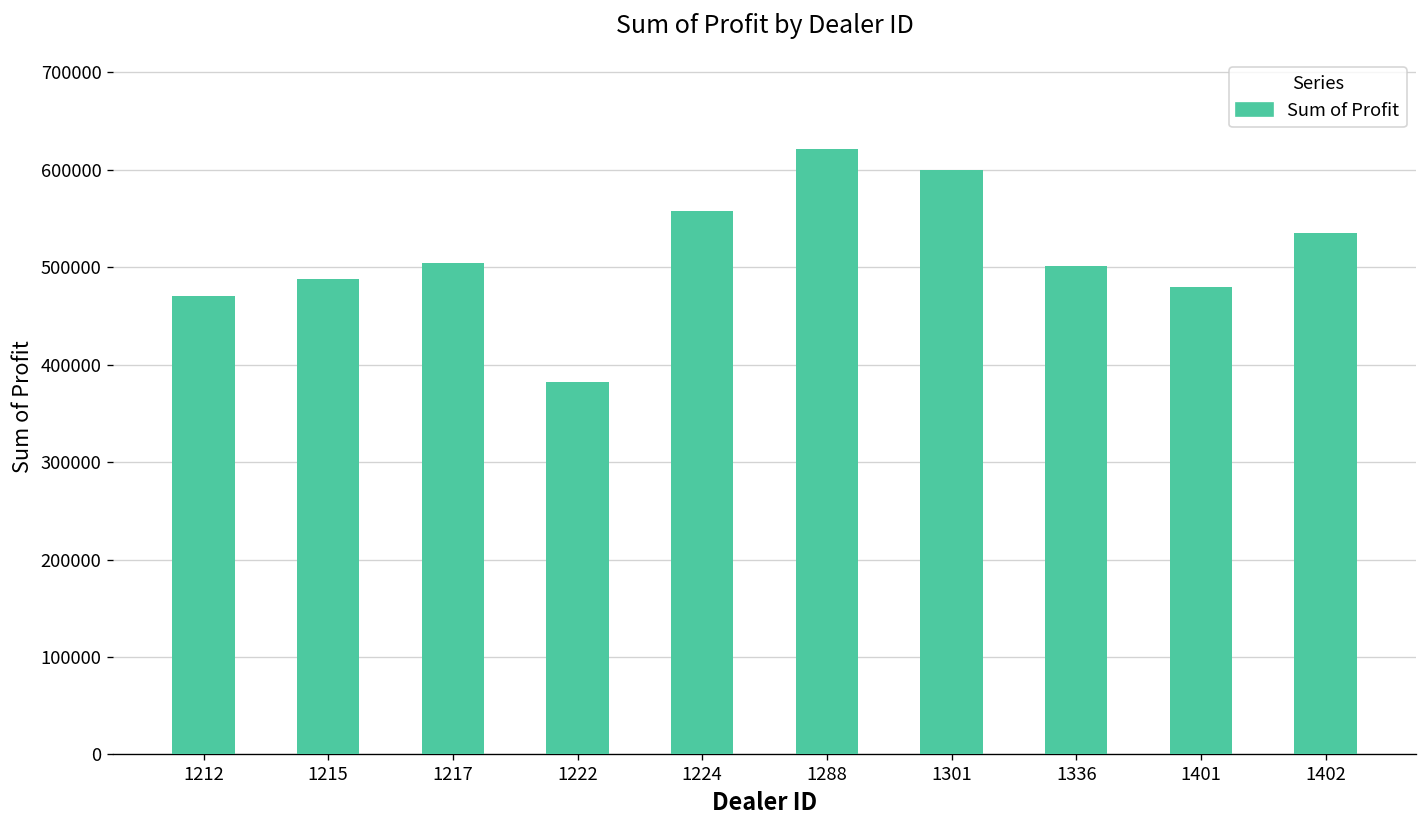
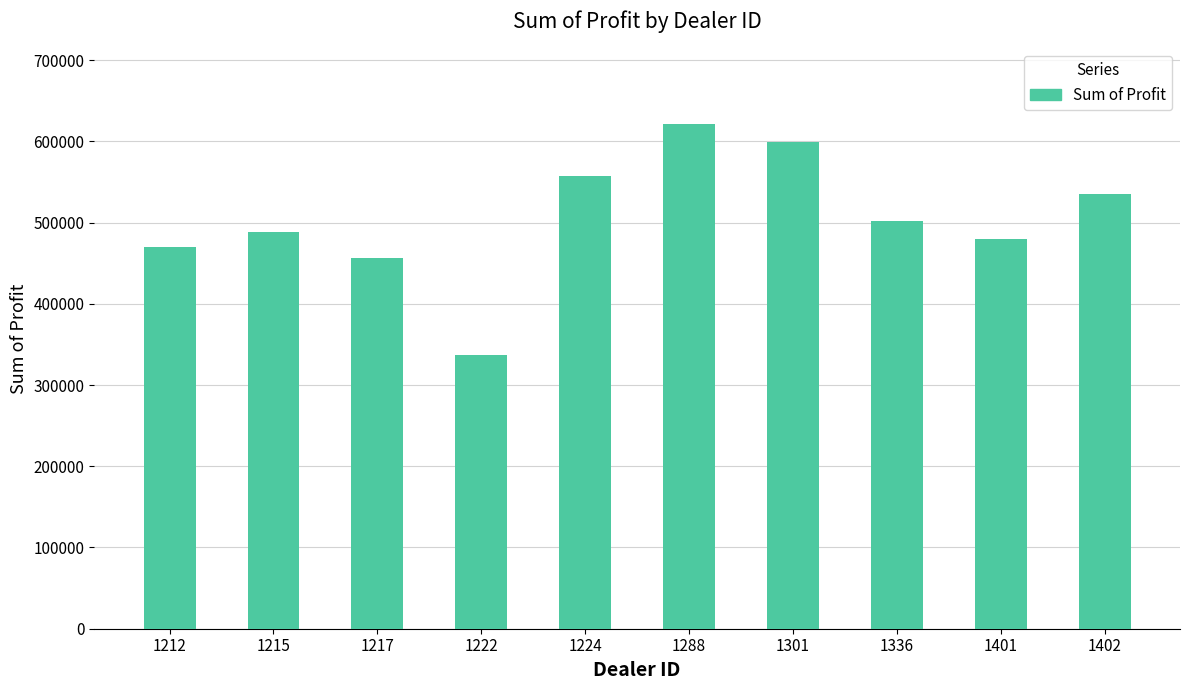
1217: 500000 -> 460000
1222: 380000 -> 340000
